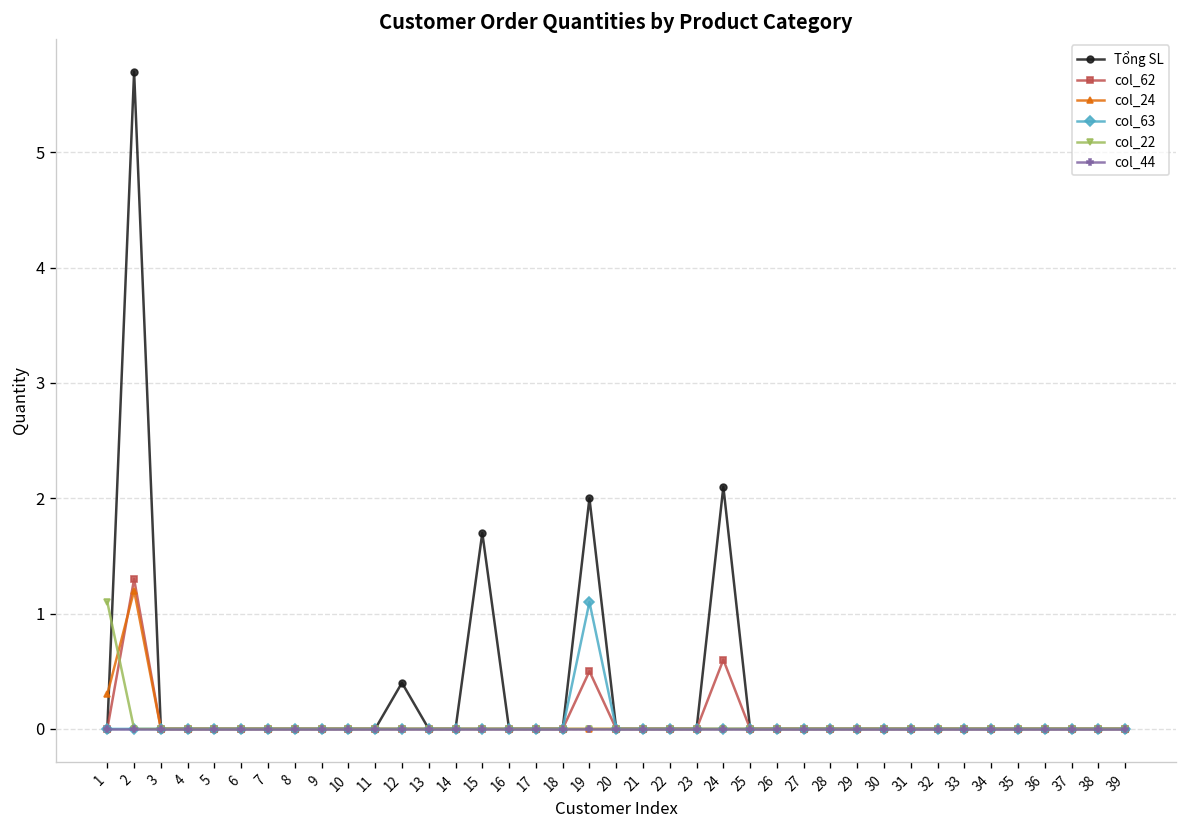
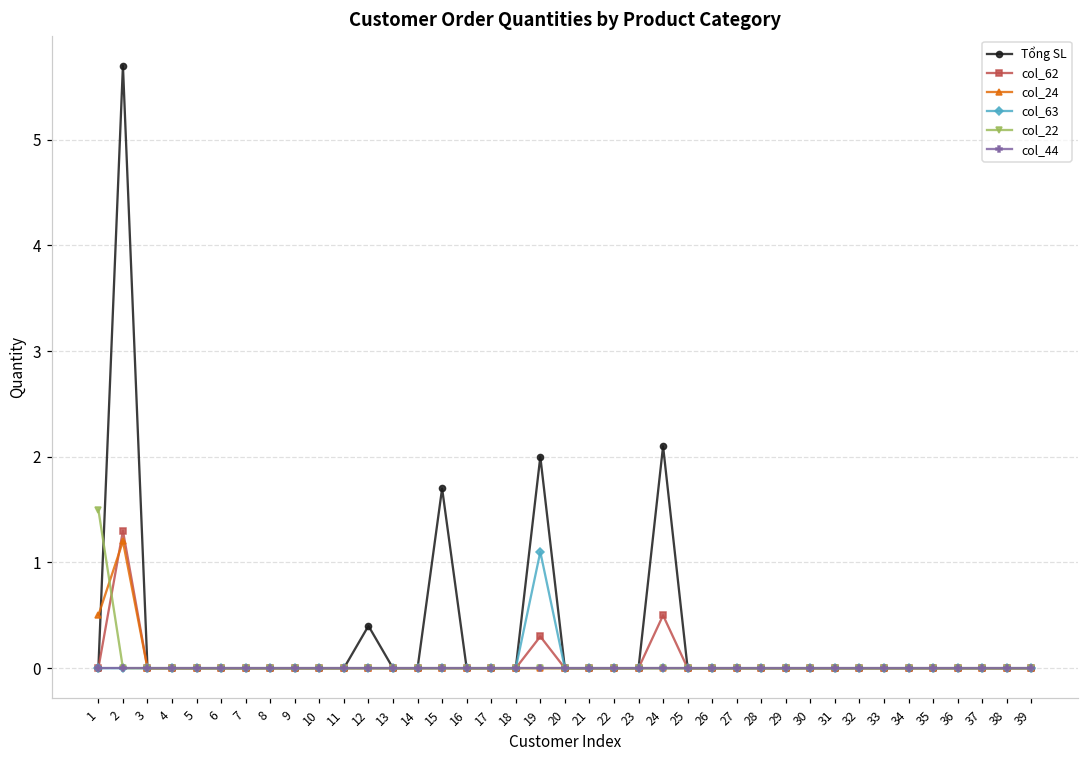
col_24, 1: 0.3 -> 0.5
col_22, 1: 1.1 -> 1.5
col_62, 19: 0.5 -> 0.3
col_62, 24: 0.6 -> 0.5
